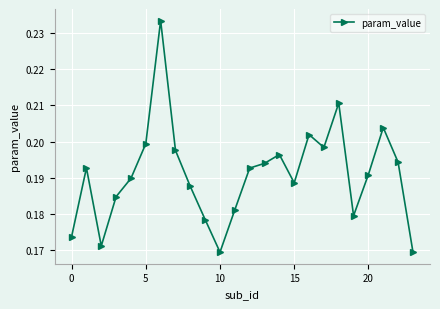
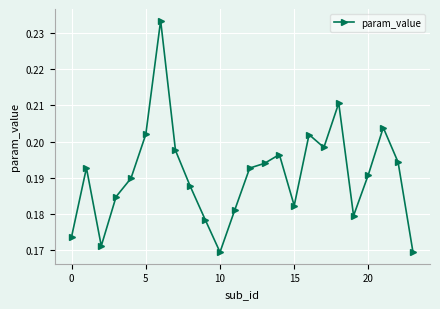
5: 0.199 -> 0.202
15: 0.189 -> 0.182
